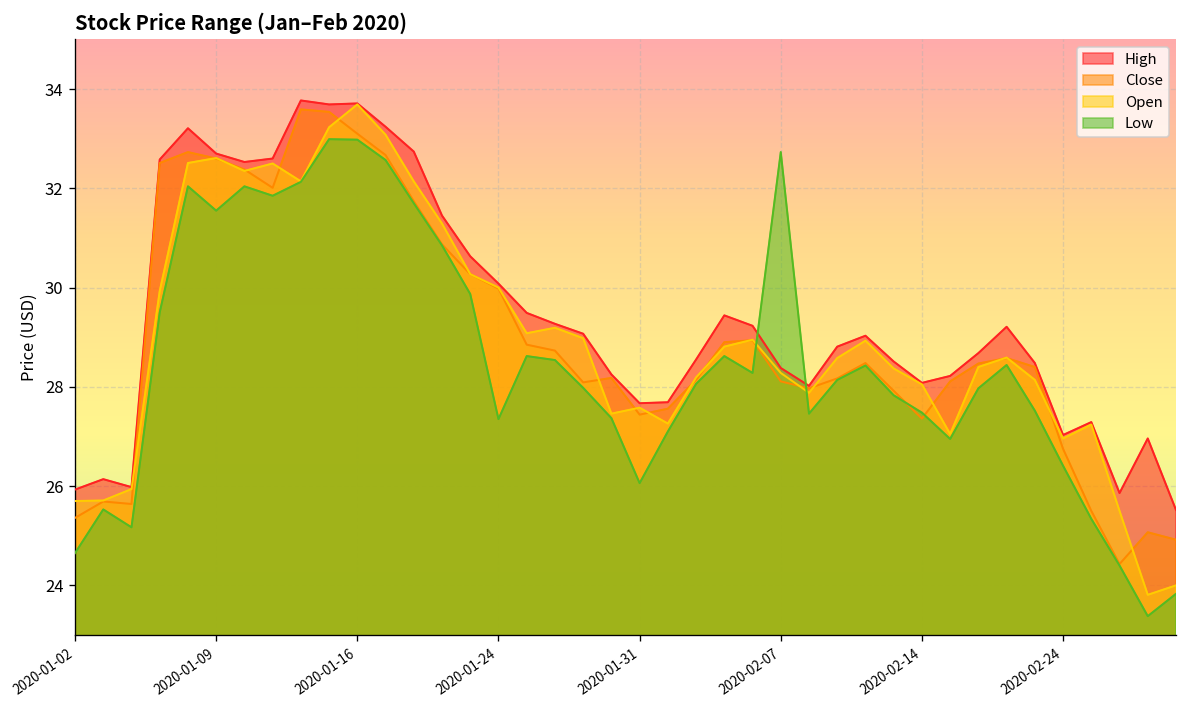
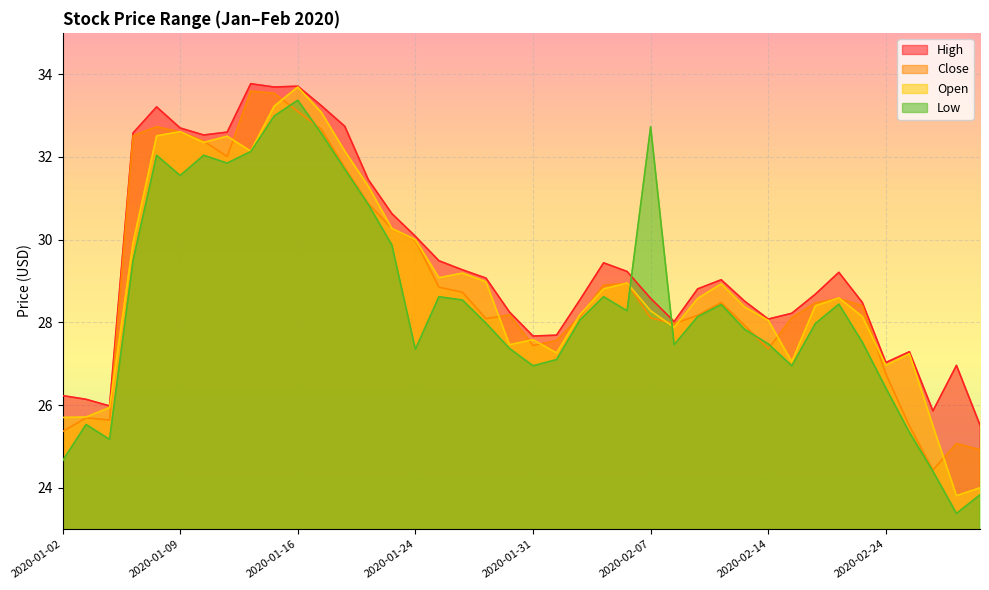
High, 2020-01-02: 25.9 -> 26.2
Low, 2020-01-16: 33.0 -> 33.4
Low, 2020-01-31: 26.1 -> 27.0
High, 2020-02-07: 28.4 -> 28.6
